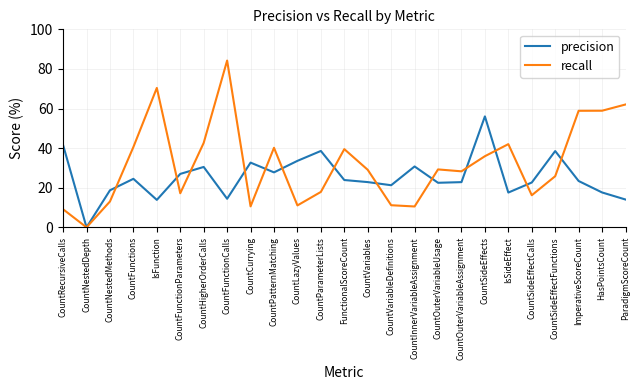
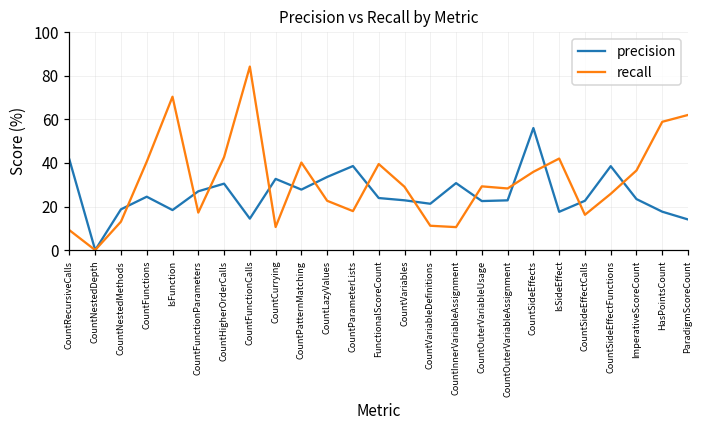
precision, IsFunction: 14 -> 18
recall, CountLazyValues: 11 -> 23
recall, ImperativeScoreCount: 59 -> 37
